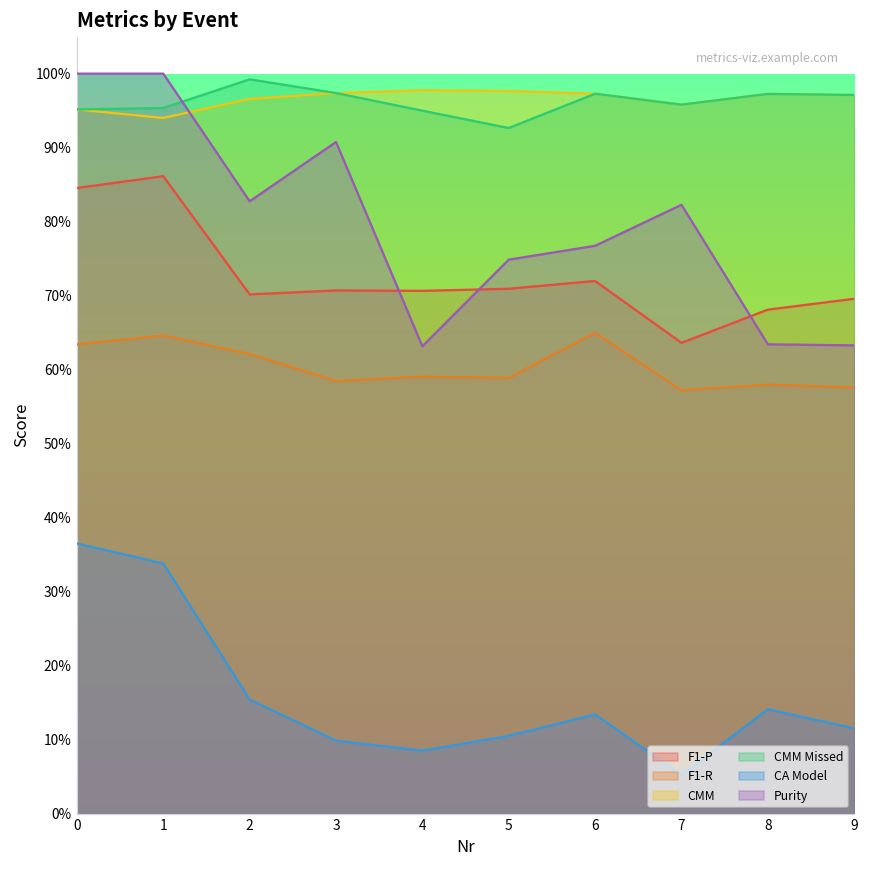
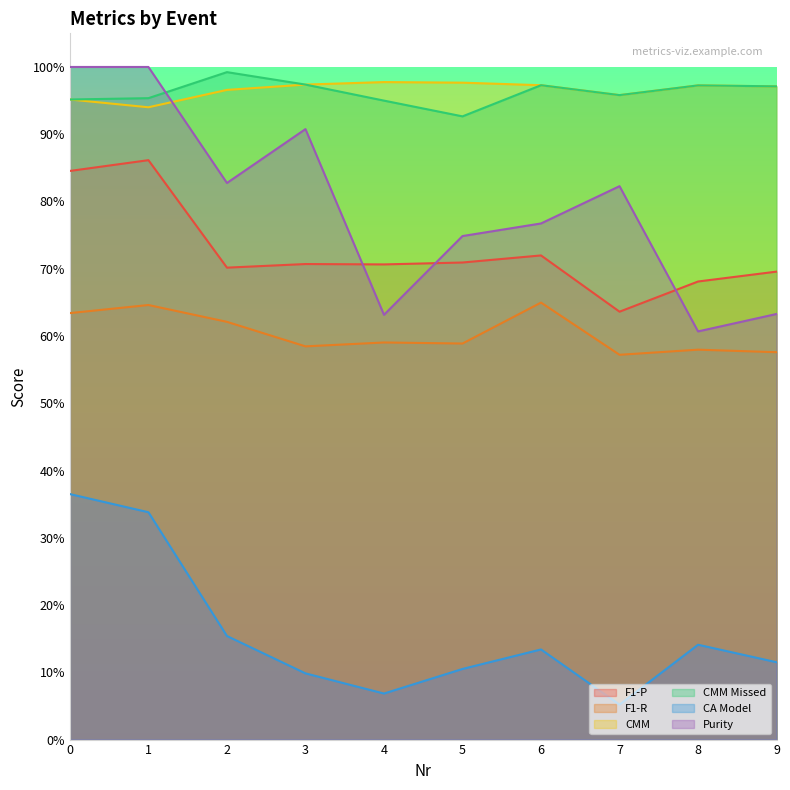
CA Model, 4: 8% -> 7%
Purity, 8: 63% -> 61%
